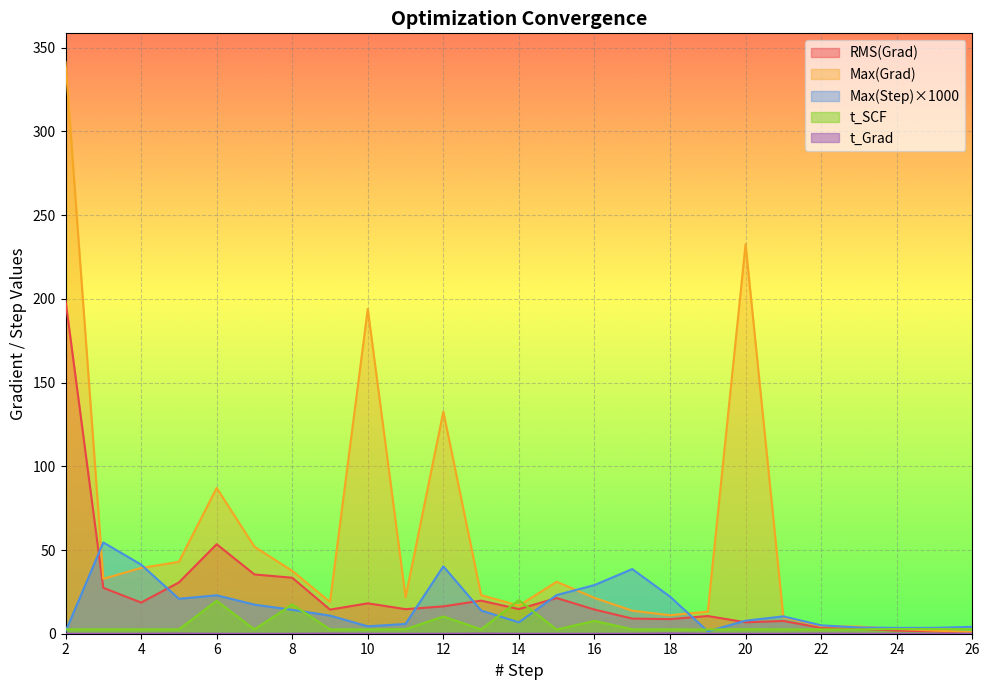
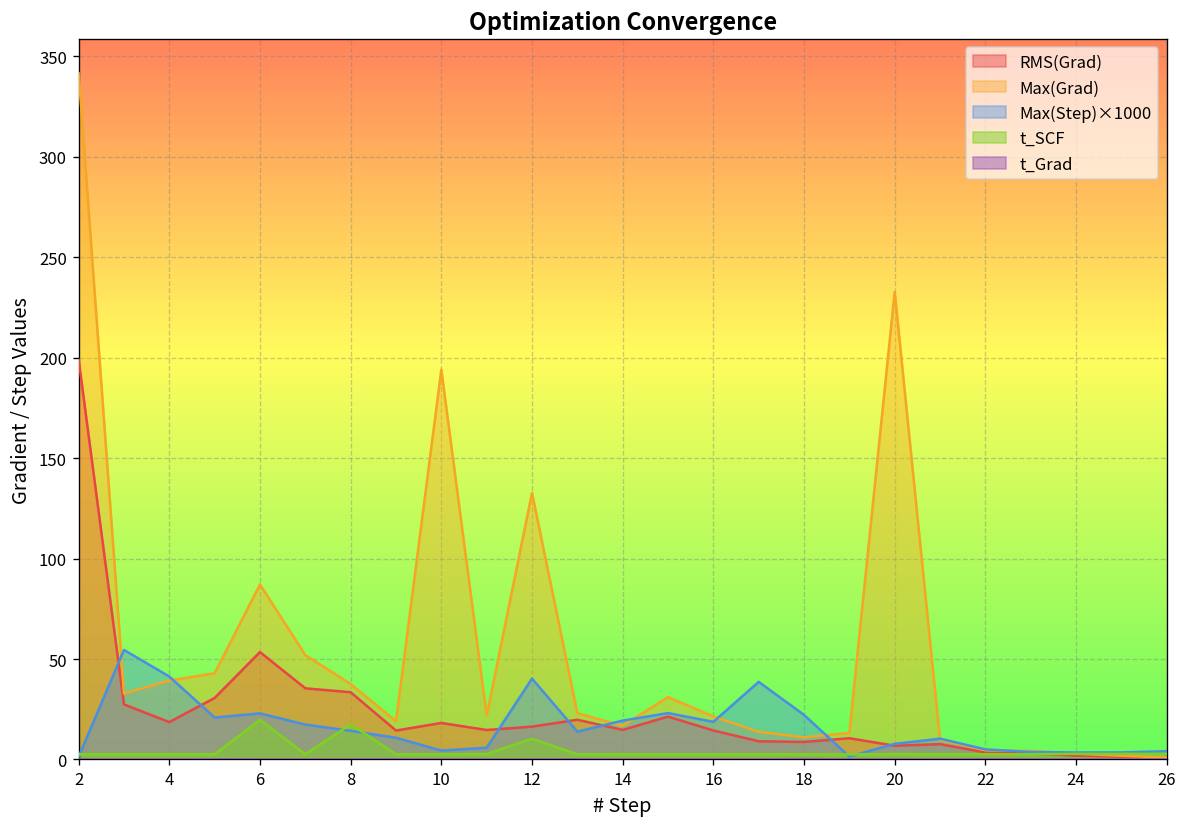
Max(Step)×1000, 14: 7 -> 19
t_SCF, 14: 20 -> 3
Max(Step)×1000, 16: 29 -> 19
t_SCF, 16: 8 -> 3
